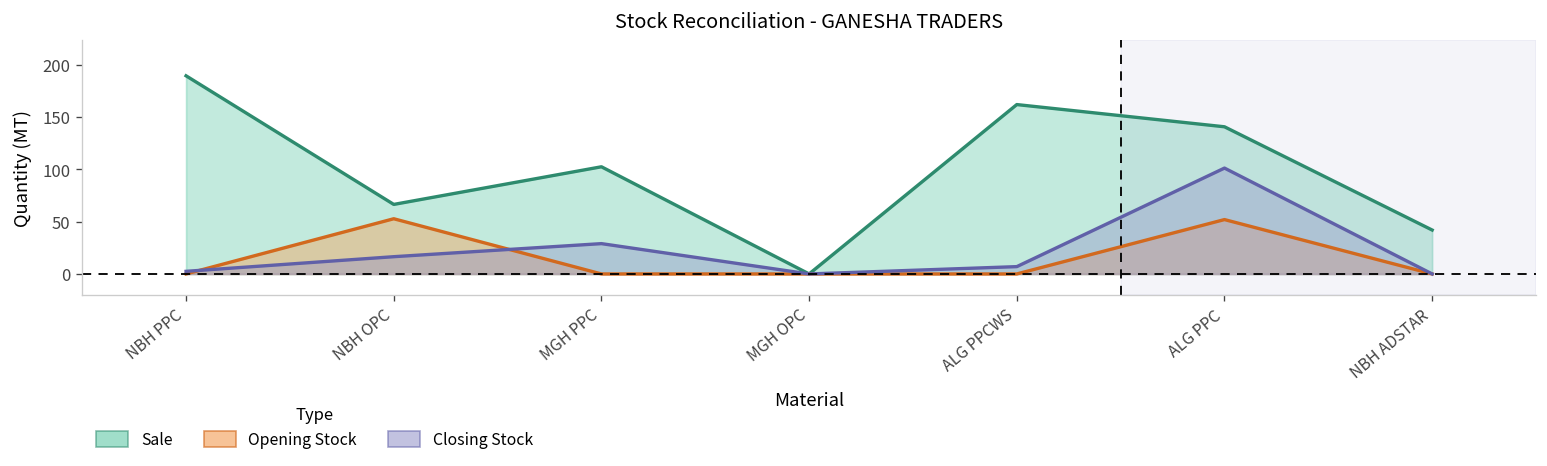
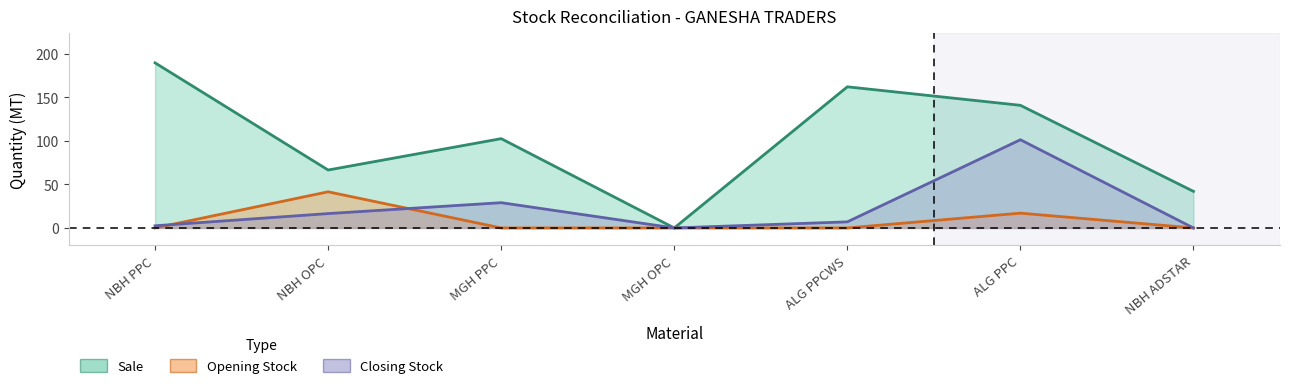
Opening Stock, NBH OPC: 50 -> 40
Opening Stock, ALG PPC: 50 -> 20
